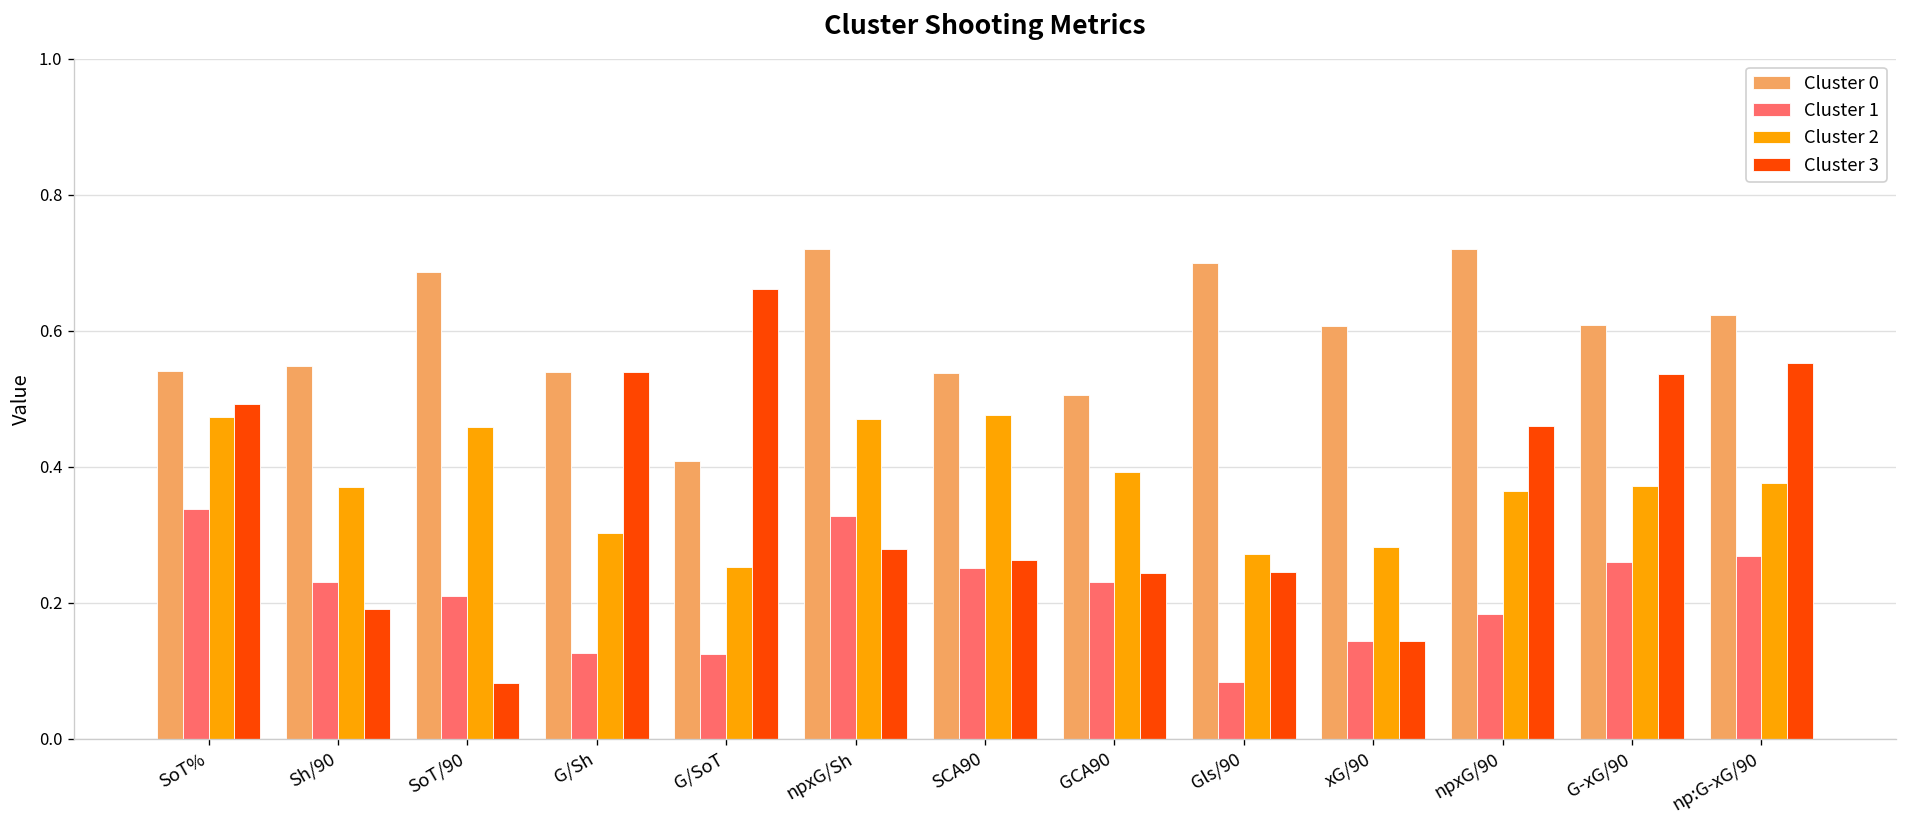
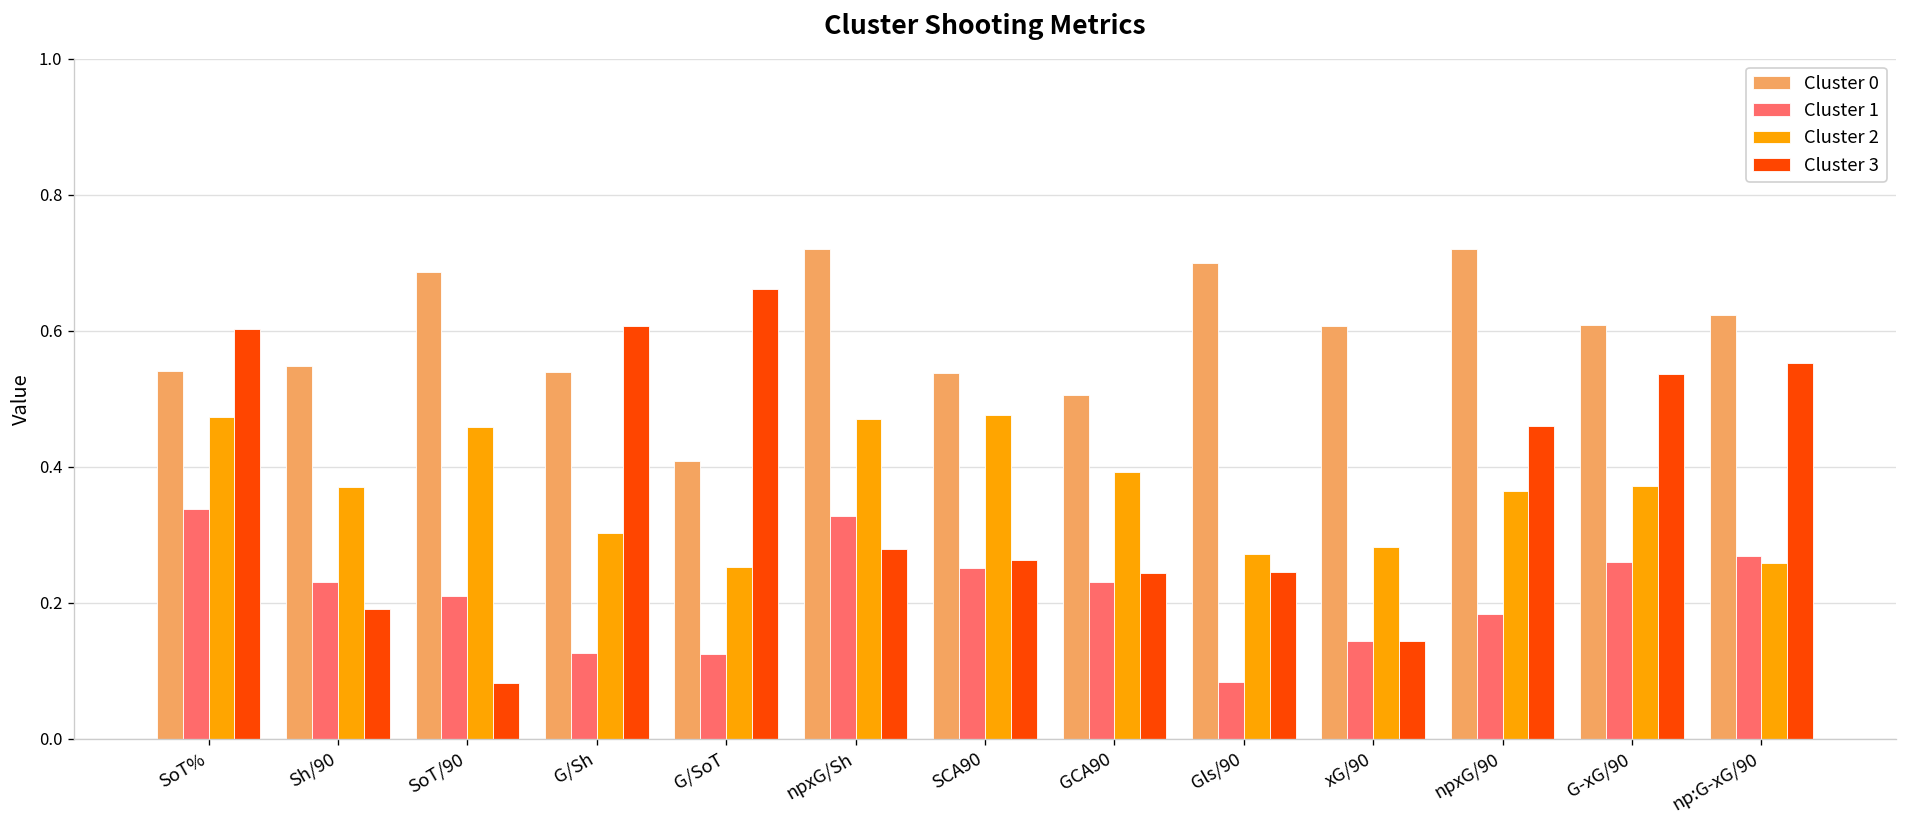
Cluster 3, SoT%: 0.49 -> 0.60
Cluster 3, G/Sh: 0.54 -> 0.61
Cluster 2, np:G-xG/90: 0.38 -> 0.26
